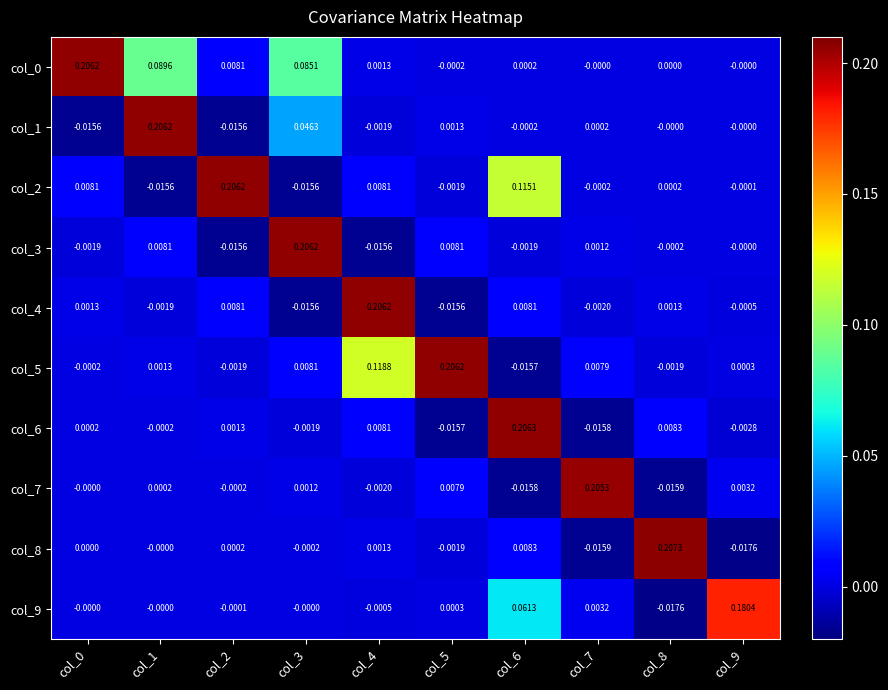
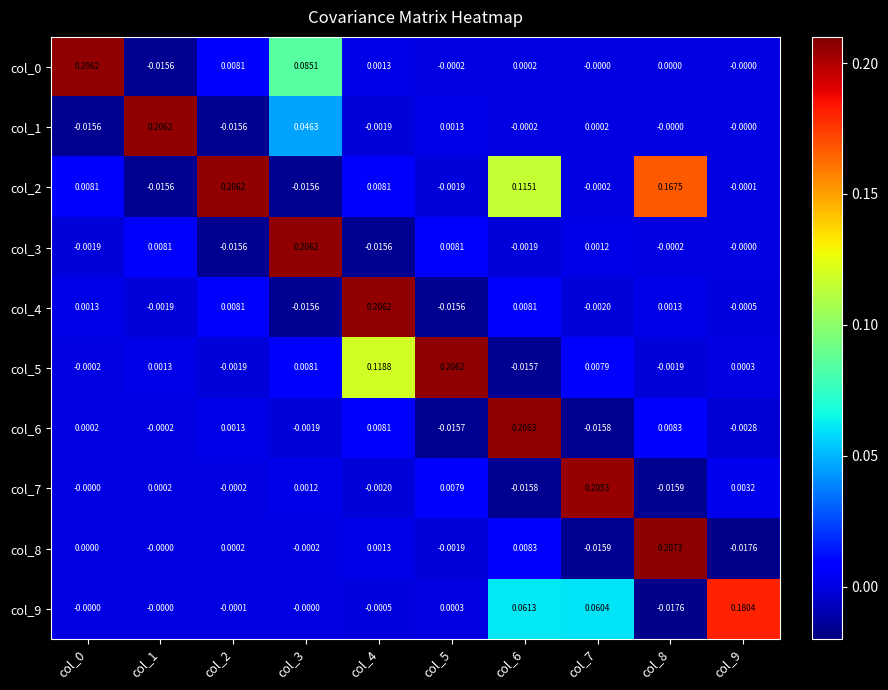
col_0, col_1: 0.0896 -> -0.0156
col_2, col_8: 0.0002 -> 0.1675
col_9, col_7: 0.0032 -> 0.0604
